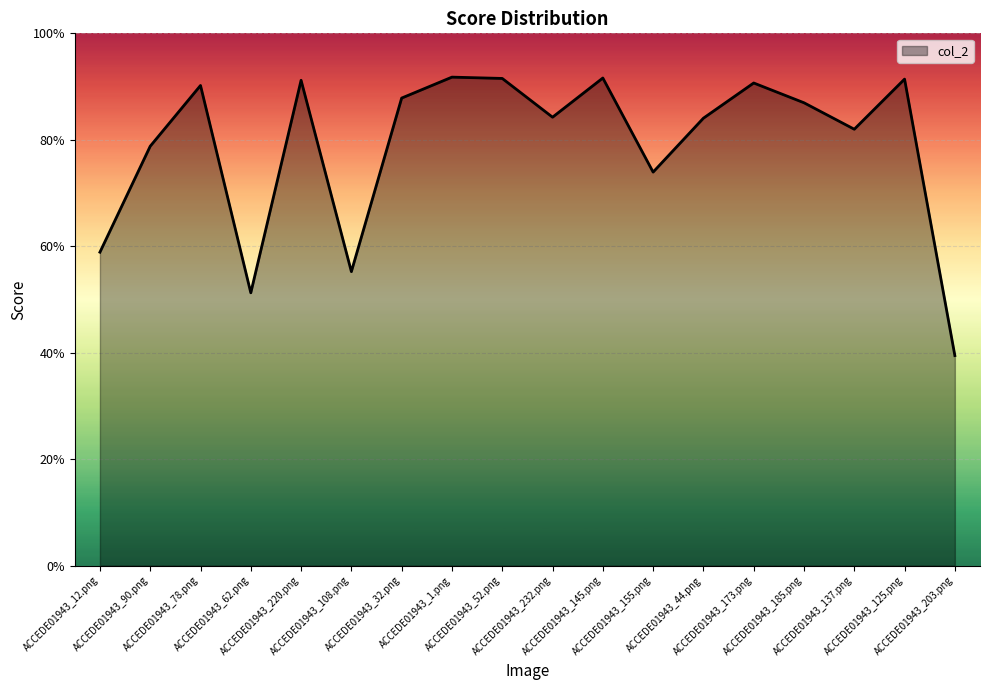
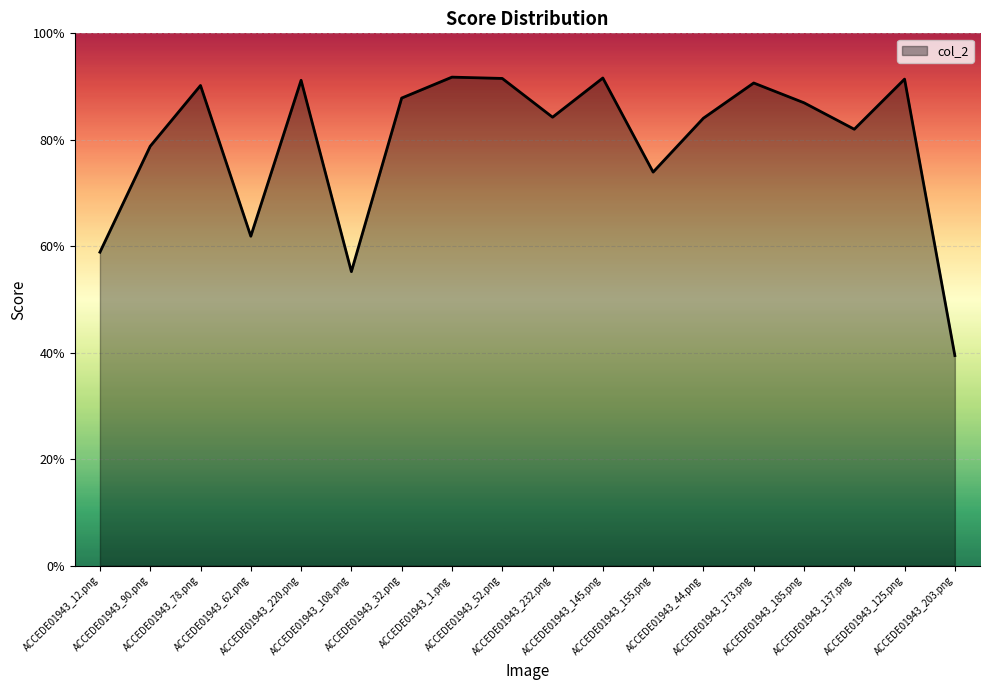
ACCEDE01943_62.png: 51% -> 62%
